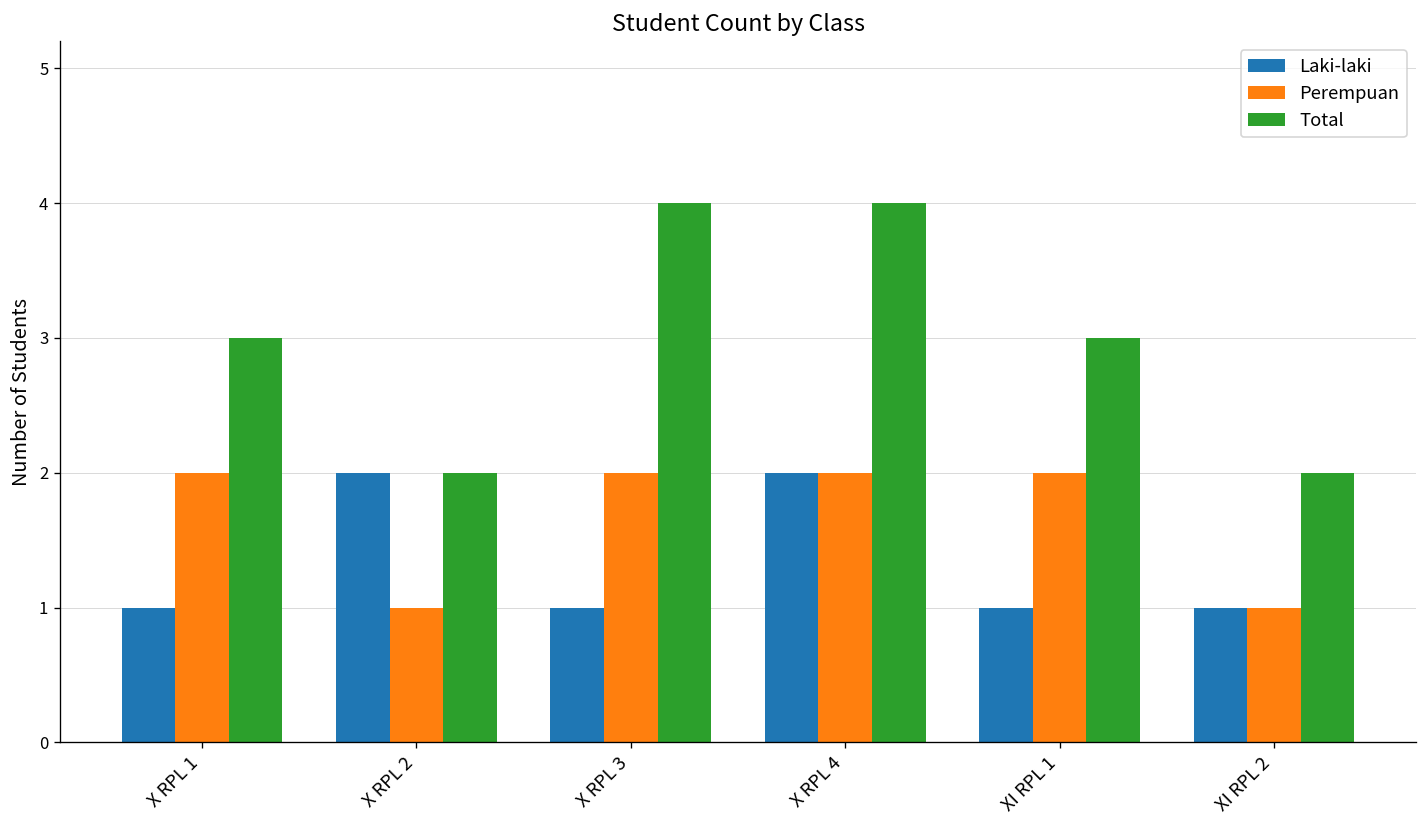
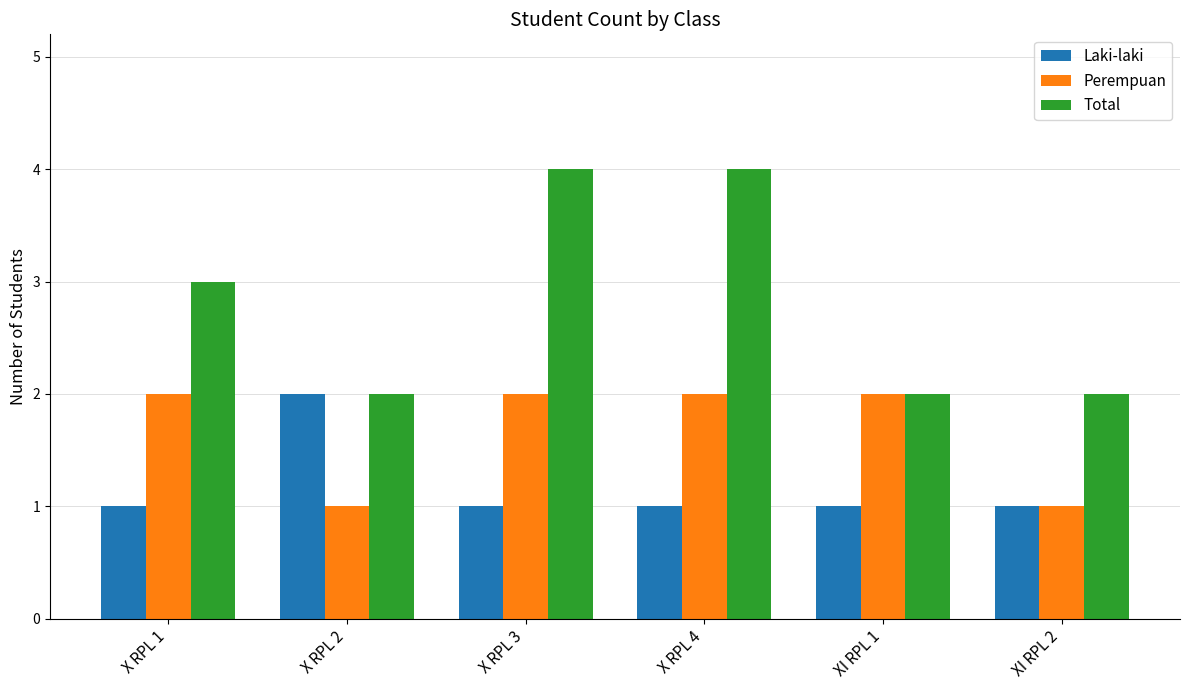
Laki-laki, X RPL 4: 2 -> 1
Total, XI RPL 1: 3 -> 2
